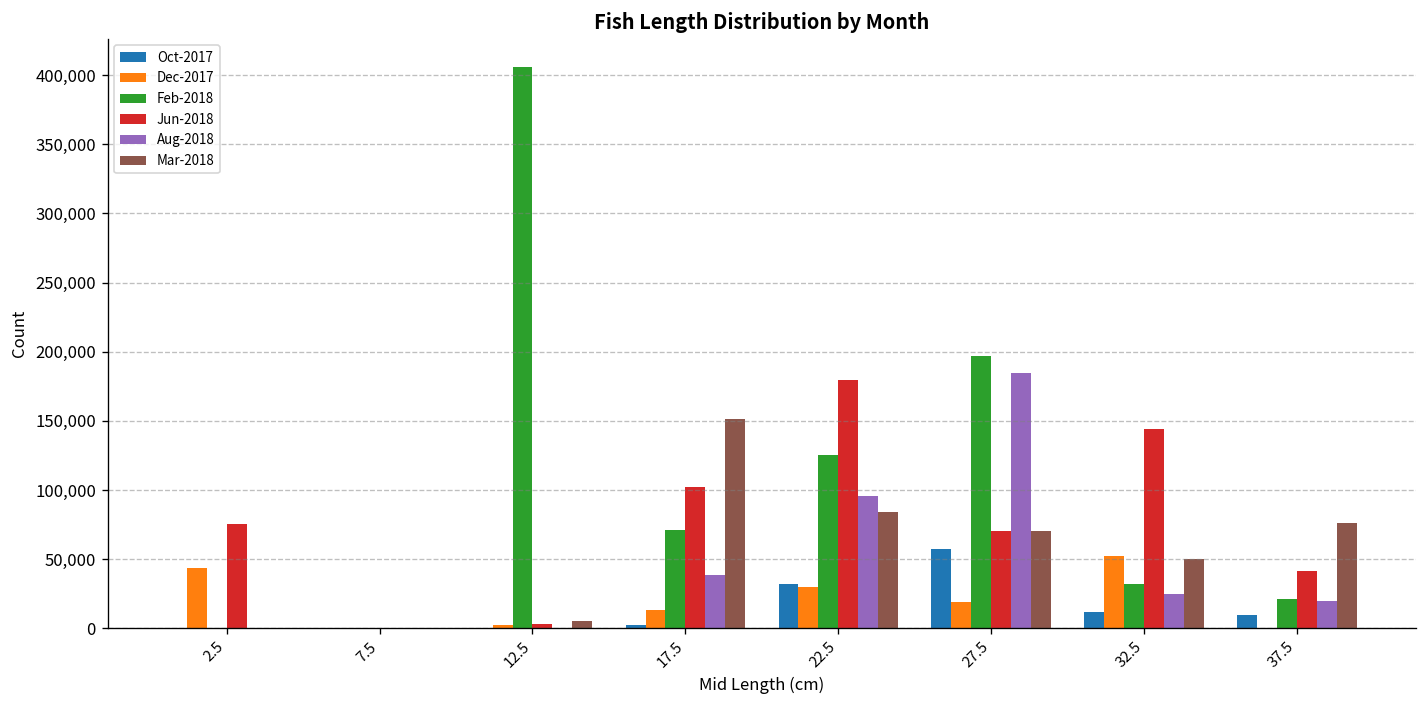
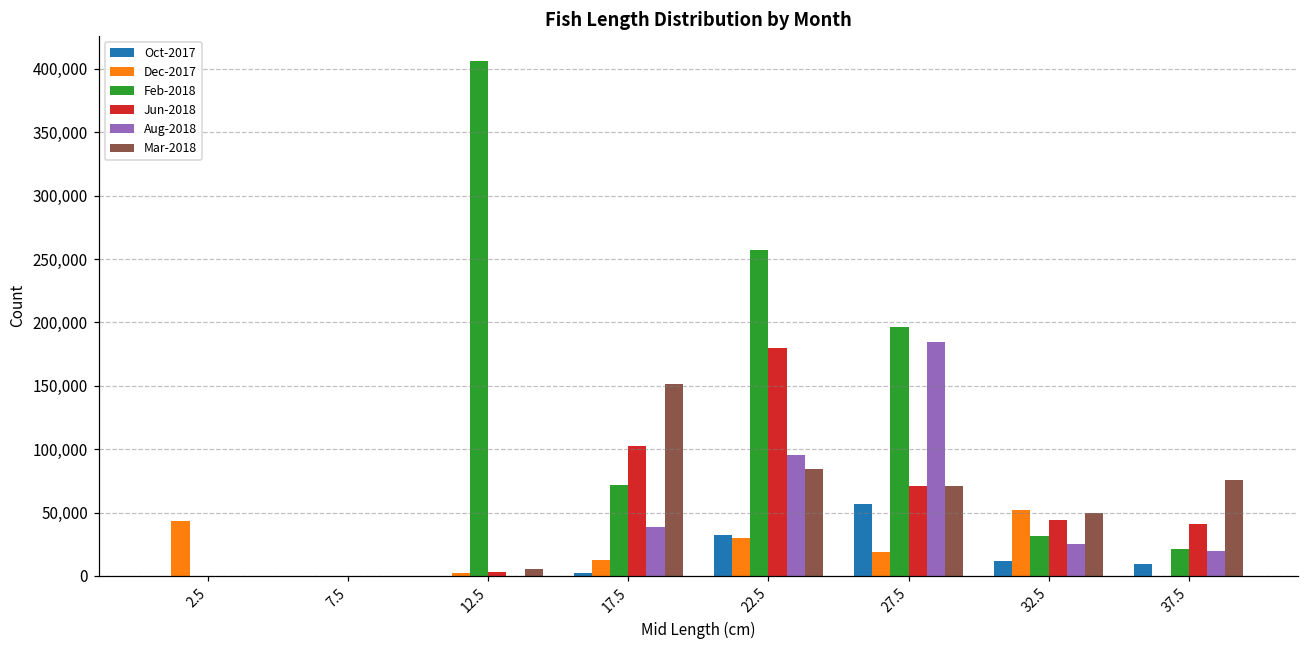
Jun-2018, 2.5: 75,000 -> 0
Feb-2018, 22.5: 125,000 -> 257,000
Jun-2018, 32.5: 144,000 -> 44,000
